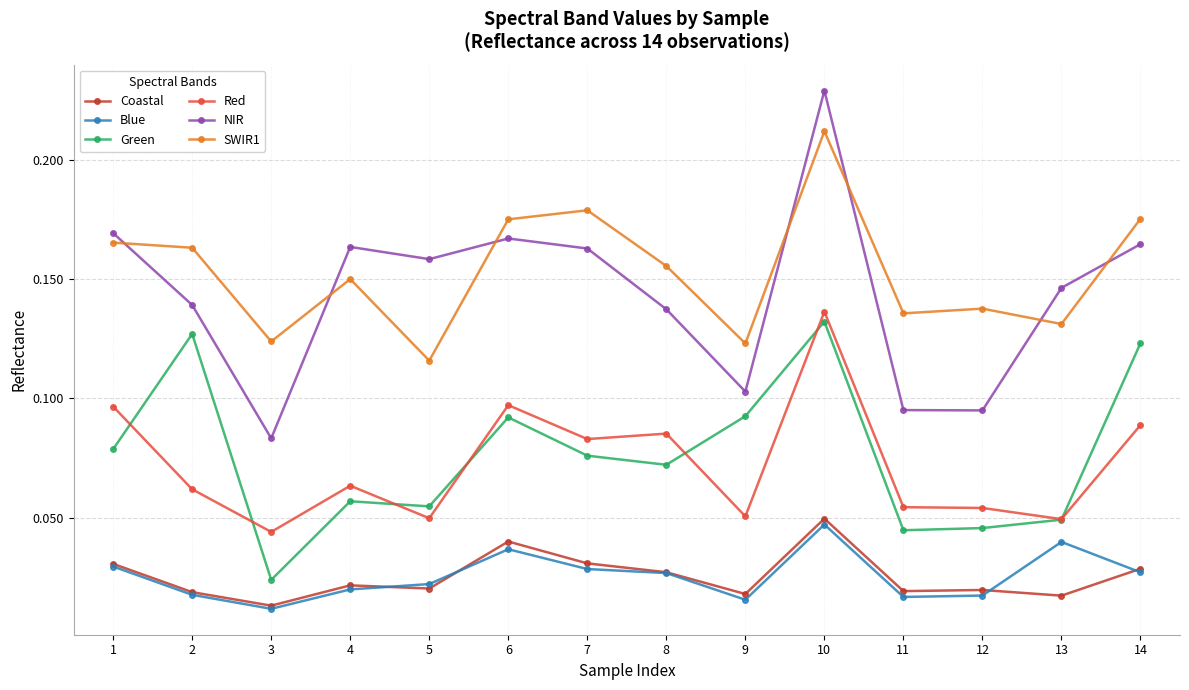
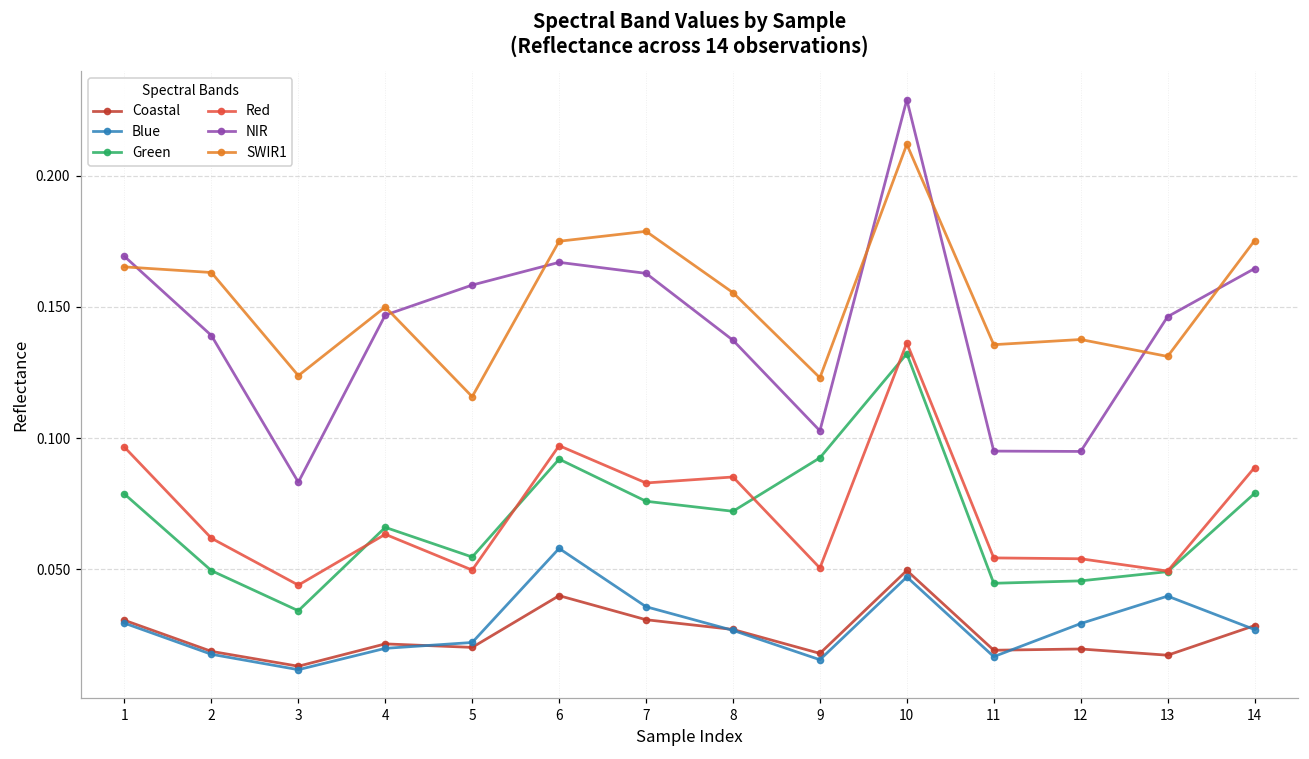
Green, 2: 0.127 -> 0.050
Green, 3: 0.024 -> 0.034
Green, 4: 0.057 -> 0.066
NIR, 4: 0.163 -> 0.147
Blue, 6: 0.037 -> 0.058
Blue, 7: 0.028 -> 0.036
Blue, 12: 0.017 -> 0.029
Green, 14: 0.123 -> 0.079
